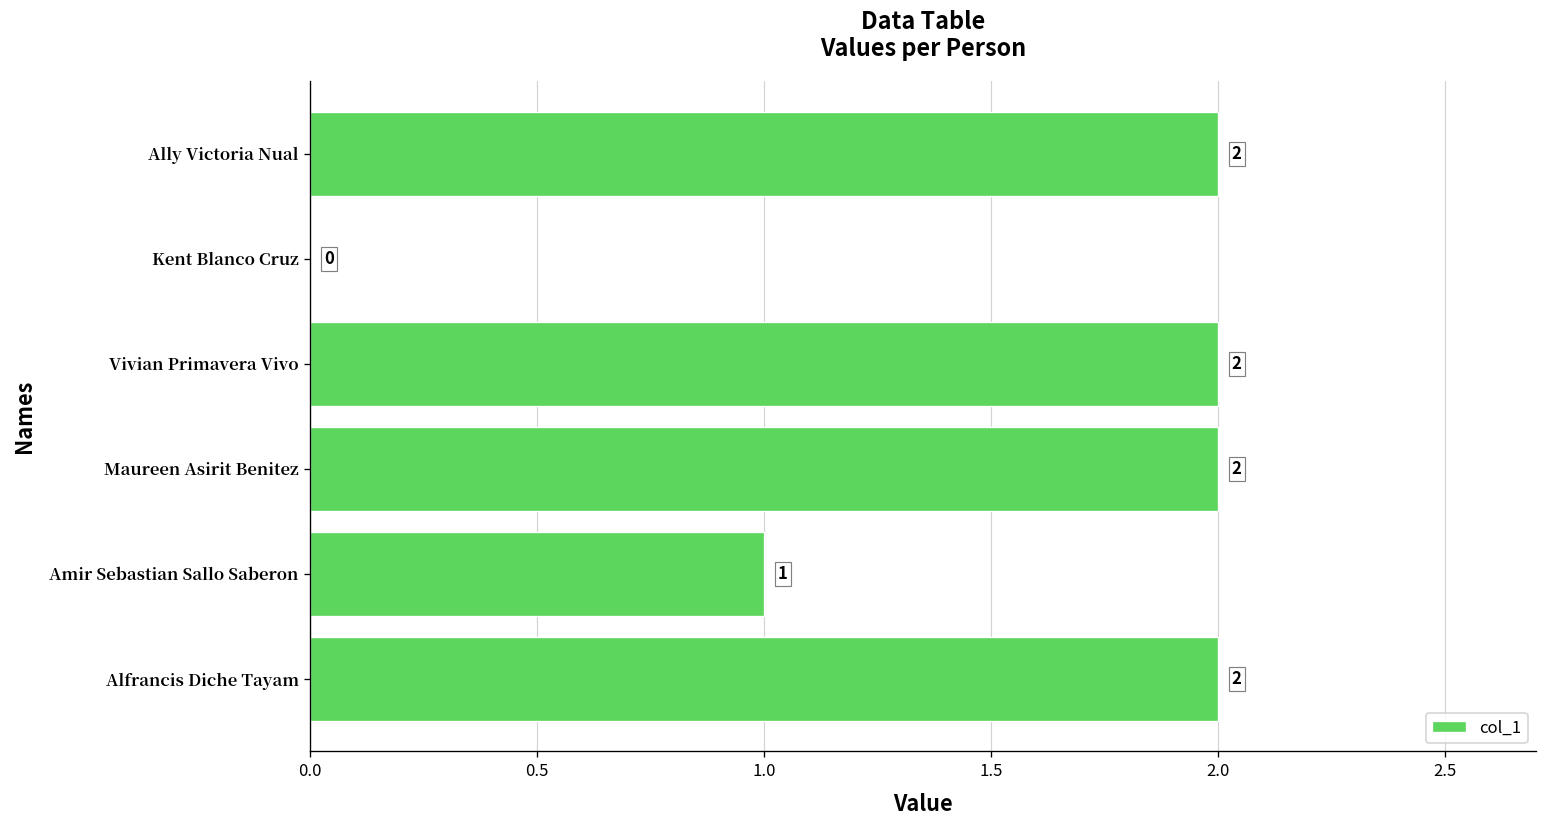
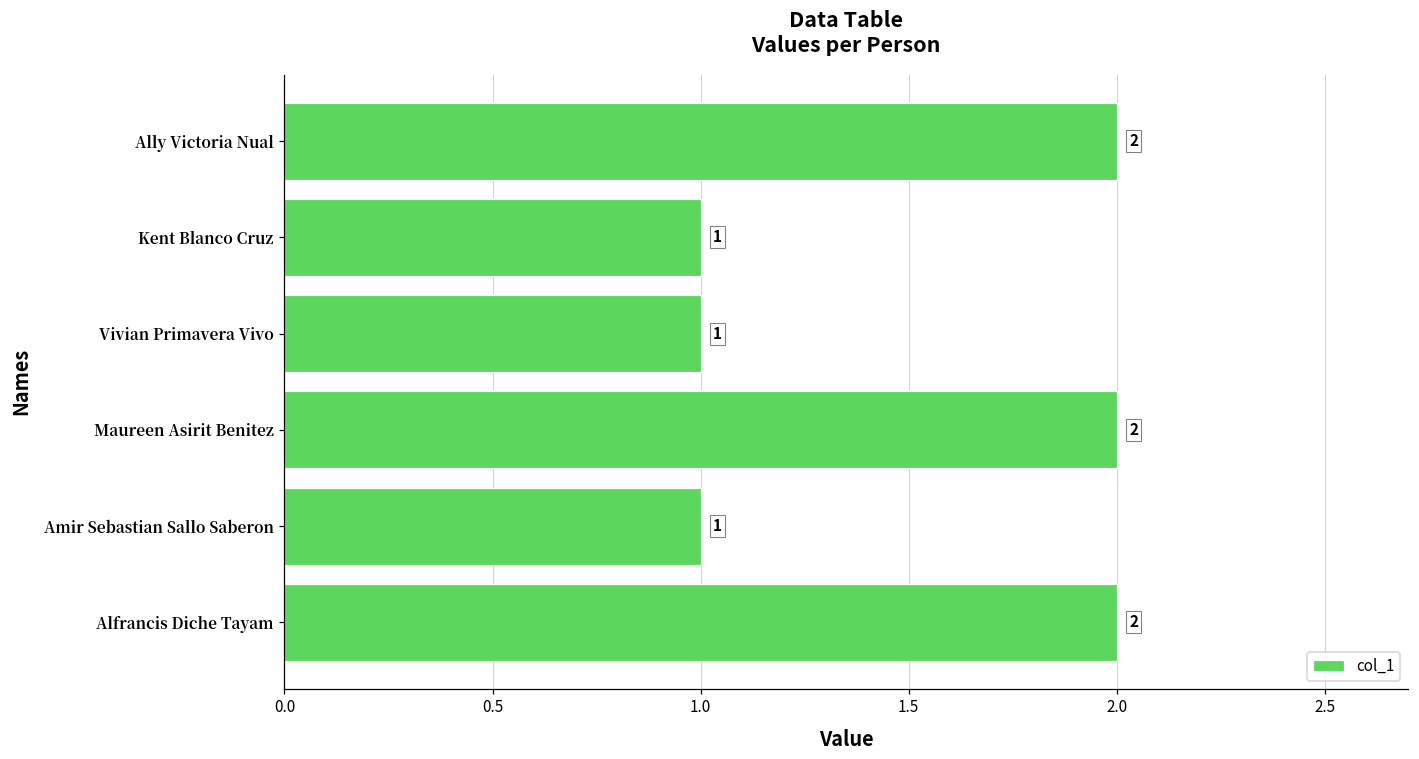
Kent Blanco Cruz: 0 -> 1
Vivian Primavera Vivo: 2 -> 1
